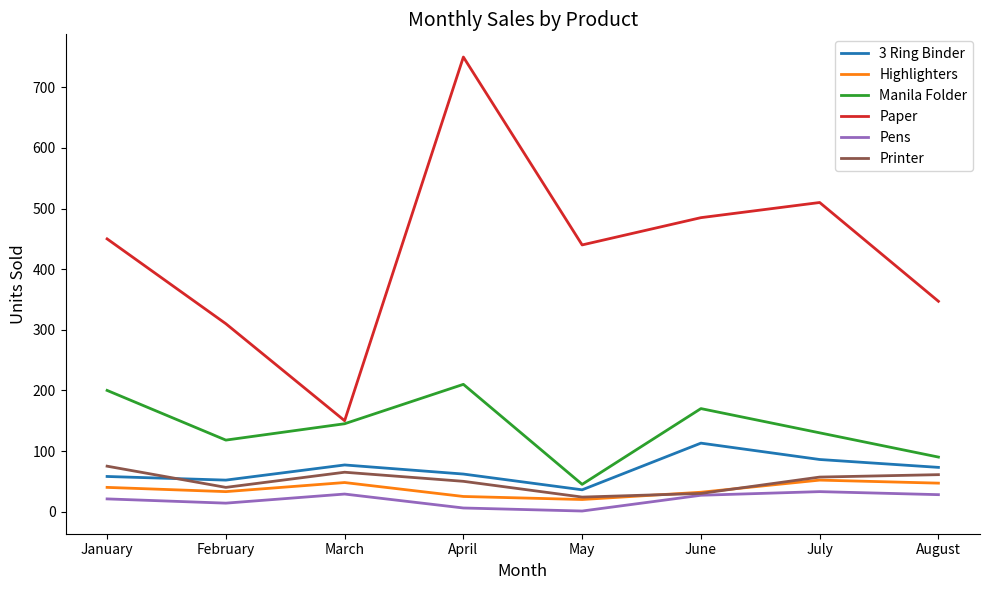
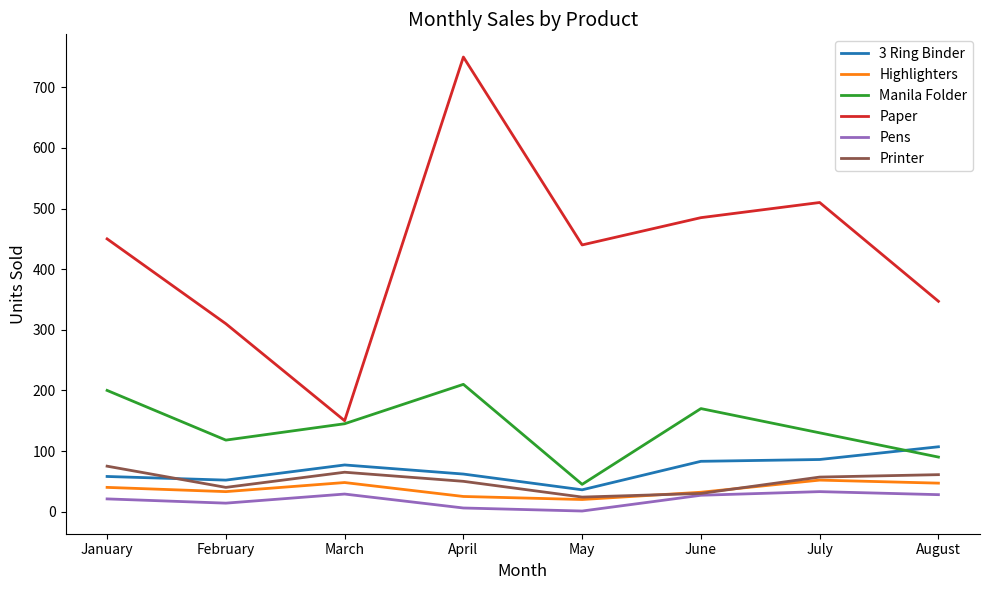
3 Ring Binder, June: 110 -> 80
3 Ring Binder, August: 70 -> 110
